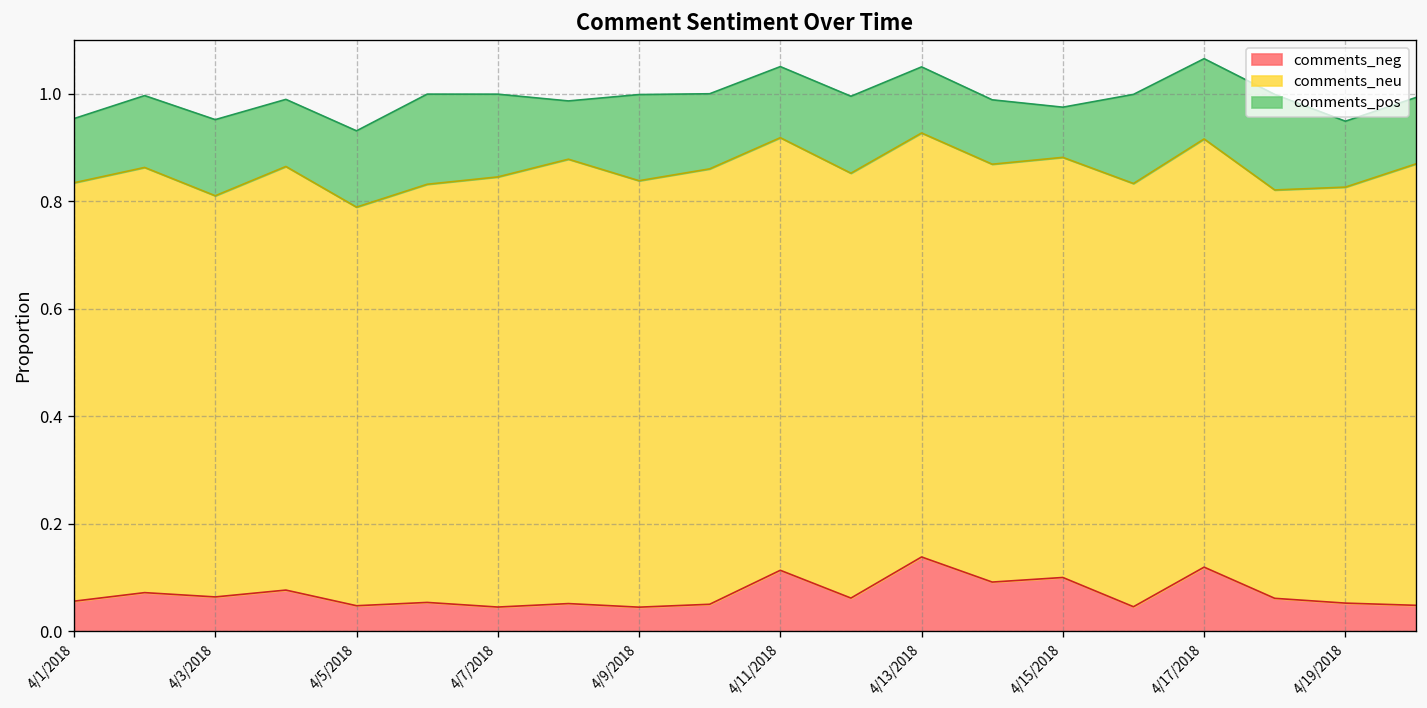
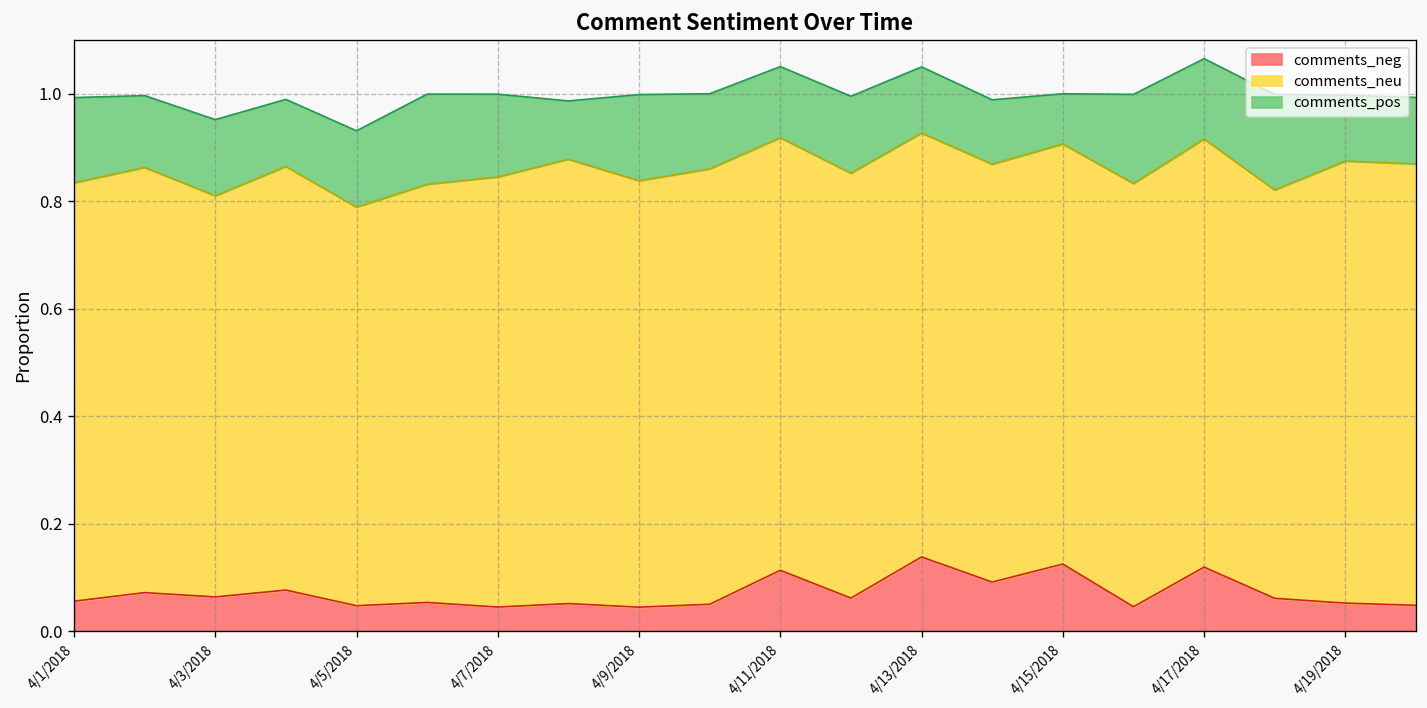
comments_pos, 4/1/2018: 0.12 -> 0.16
comments_neg, 4/15/2018: 0.10 -> 0.13
comments_neu, 4/19/2018: 0.77 -> 0.82
